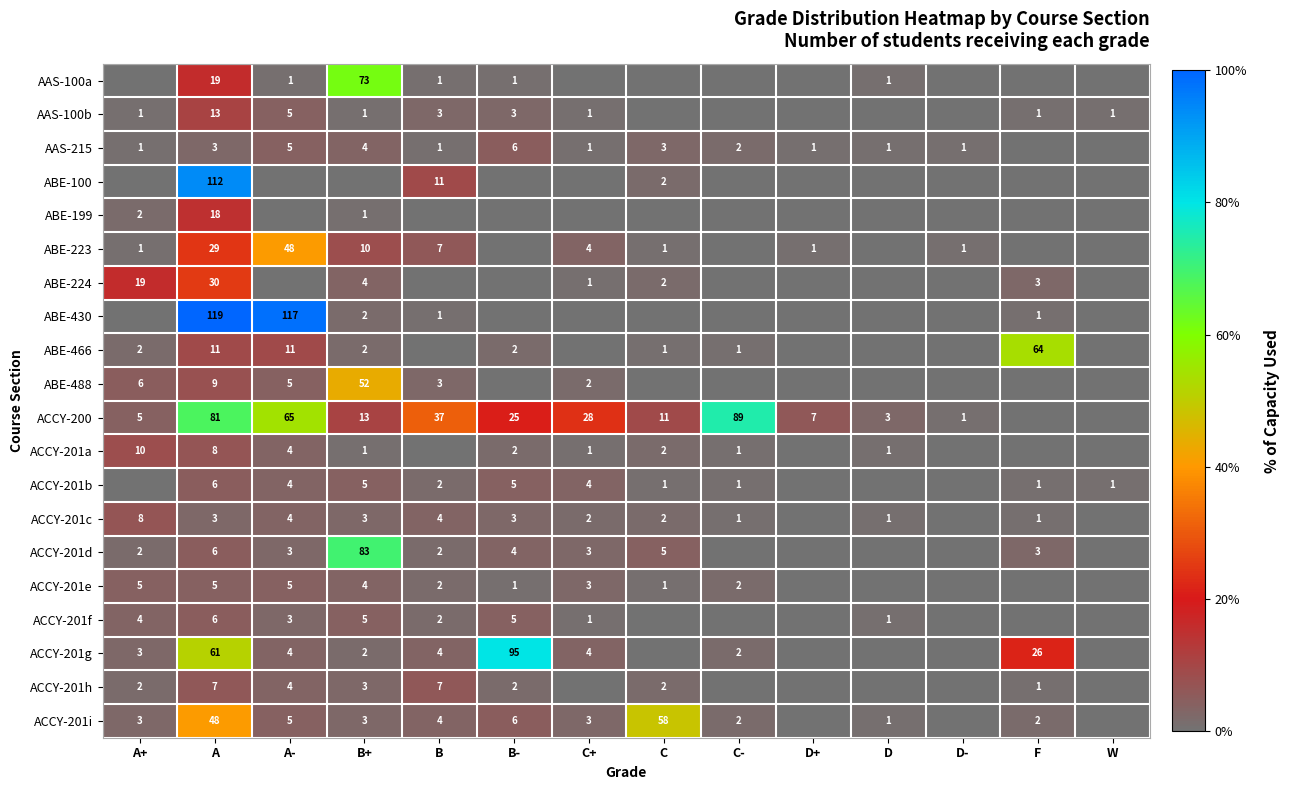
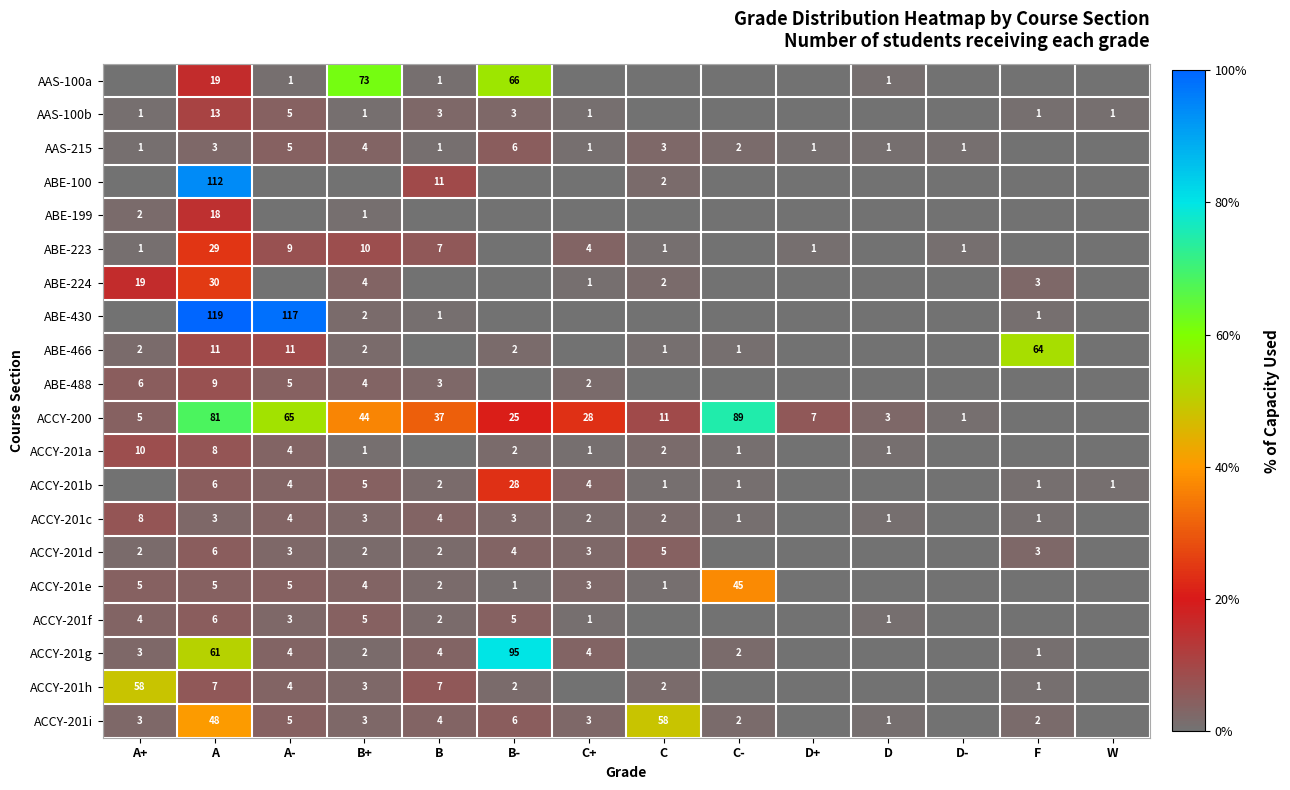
AAS-100a, B-: 1 -> 66
ABE-223, A-: 48 -> 9
ABE-488, B+: 52 -> 4
ACCY-200, B+: 13 -> 44
ACCY-201b, B-: 5 -> 28
ACCY-201d, B+: 83 -> 2
ACCY-201e, C-: 2 -> 45
ACCY-201g, F: 26 -> 1
ACCY-201h, A+: 2 -> 58
